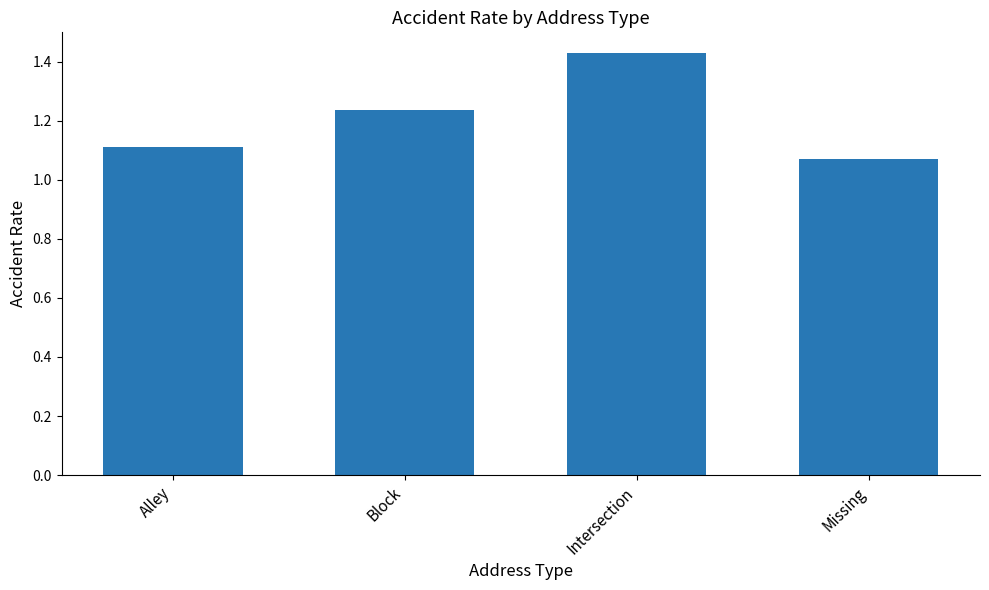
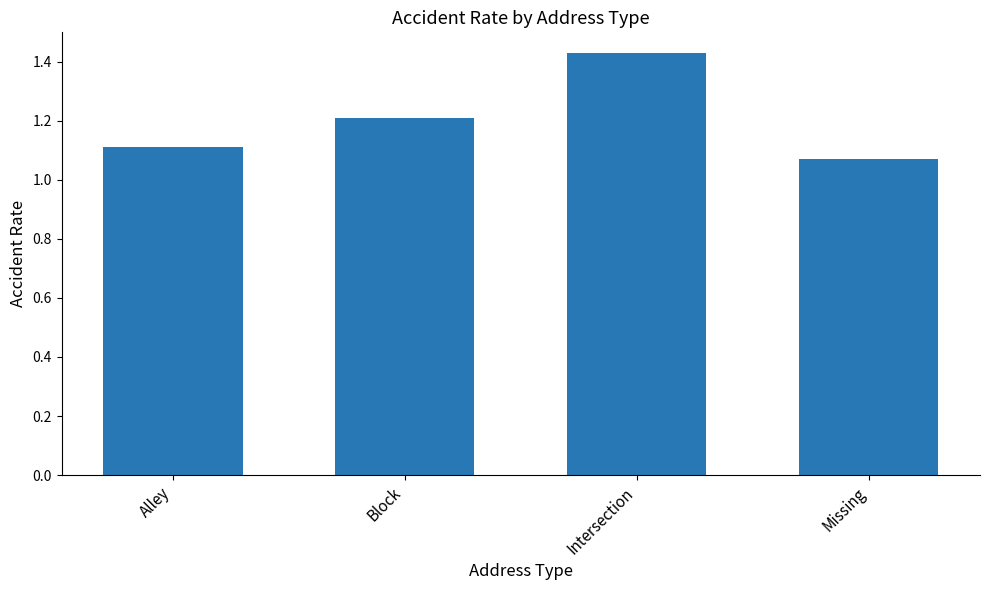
Block: 1.24 -> 1.21
